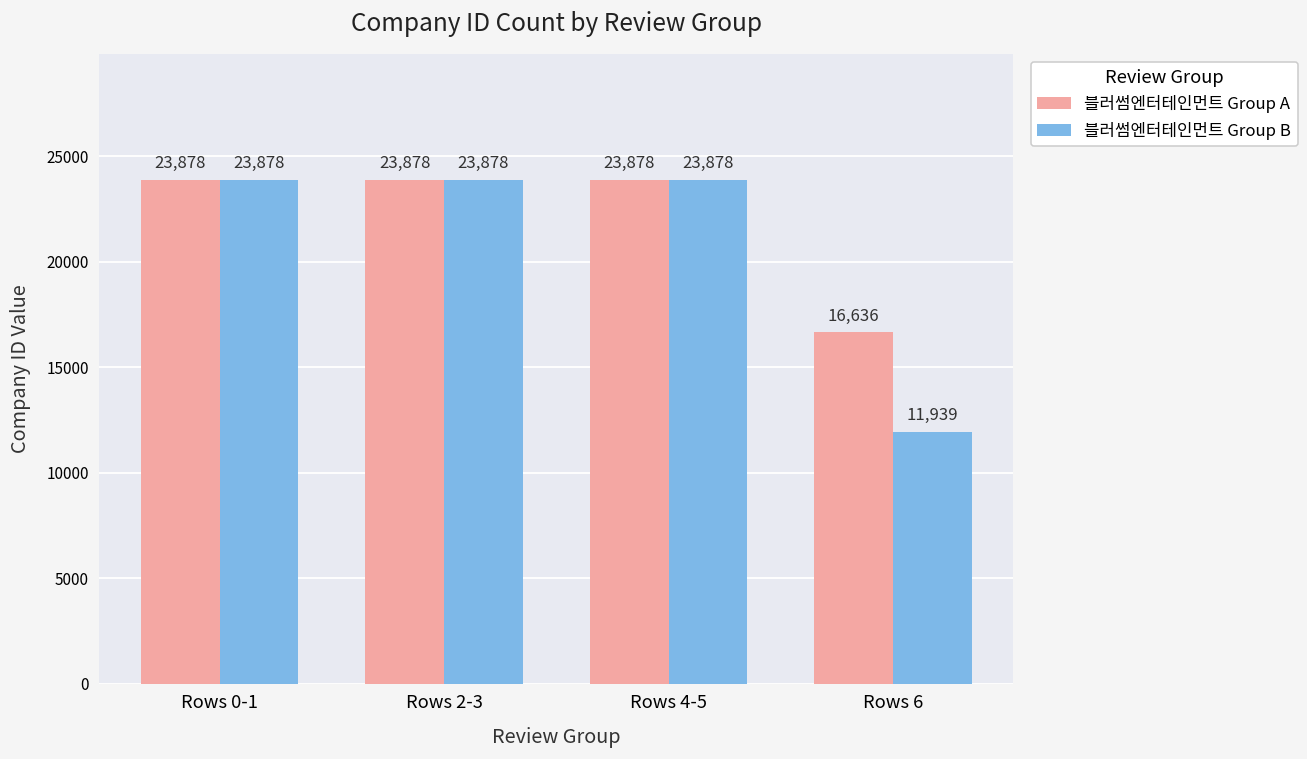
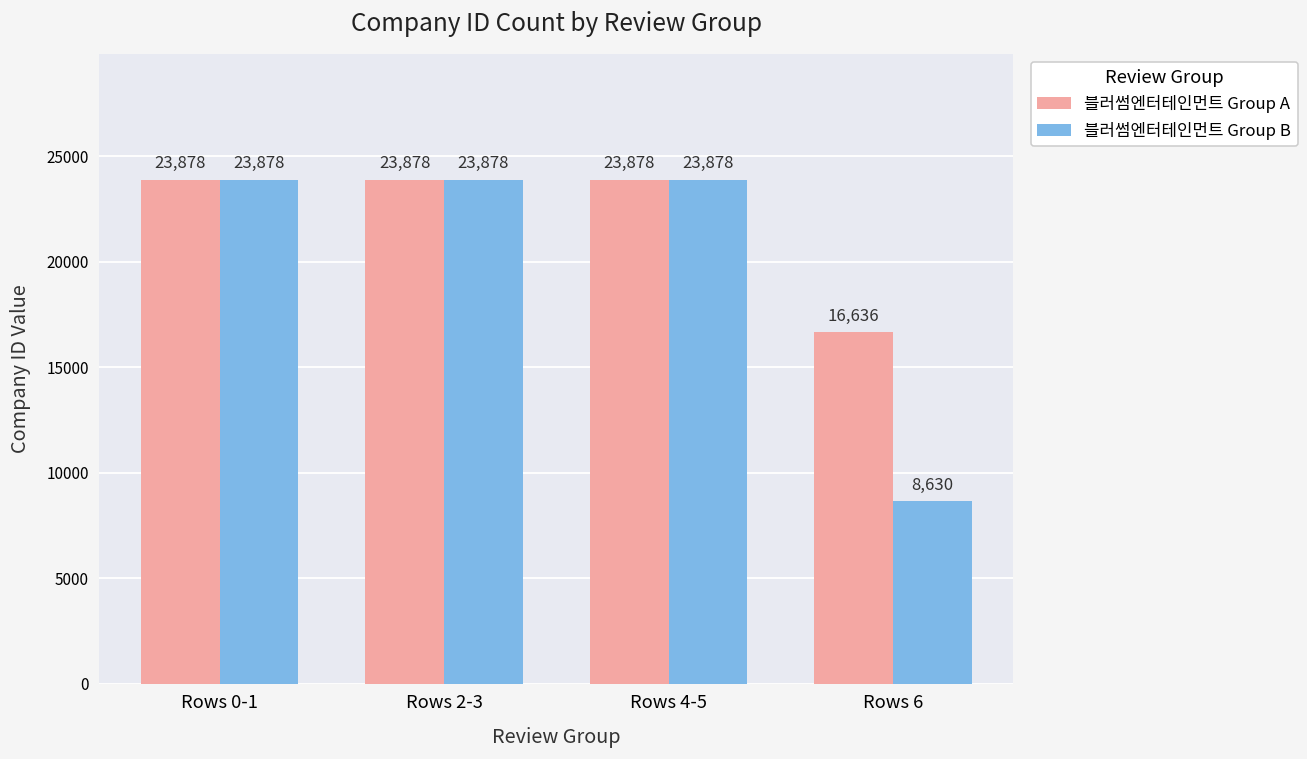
블러썸엔터테인먼트 Group B, Rows 6: 11,939 -> 8,630
